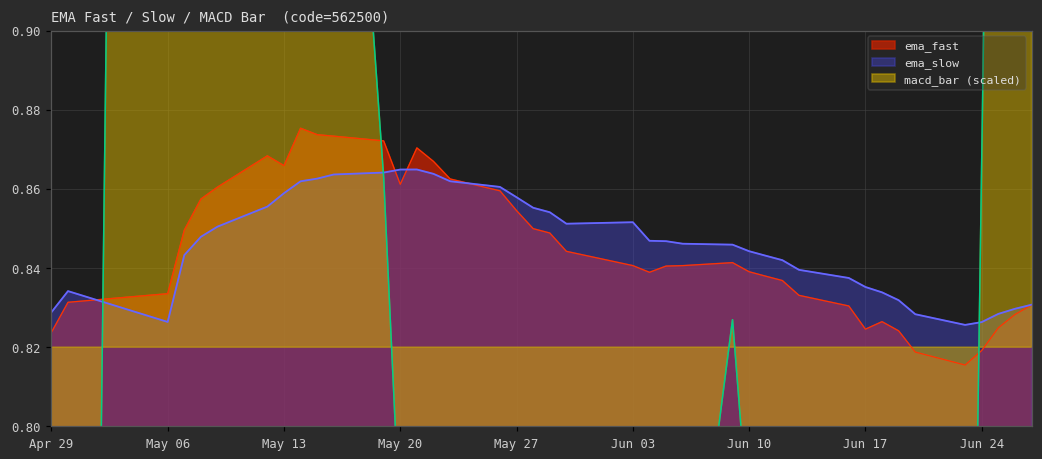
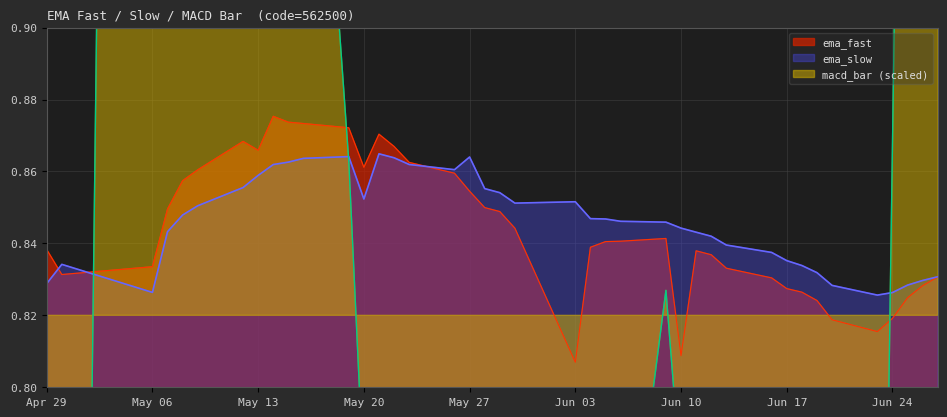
ema_fast, Apr 29: 0.824 -> 0.838
ema_slow, May 20: 0.865 -> 0.852
ema_slow, May 27: 0.858 -> 0.864
ema_fast, Jun 03: 0.841 -> 0.807
ema_fast, Jun 10: 0.839 -> 0.809
ema_fast, Jun 17: 0.825 -> 0.827
